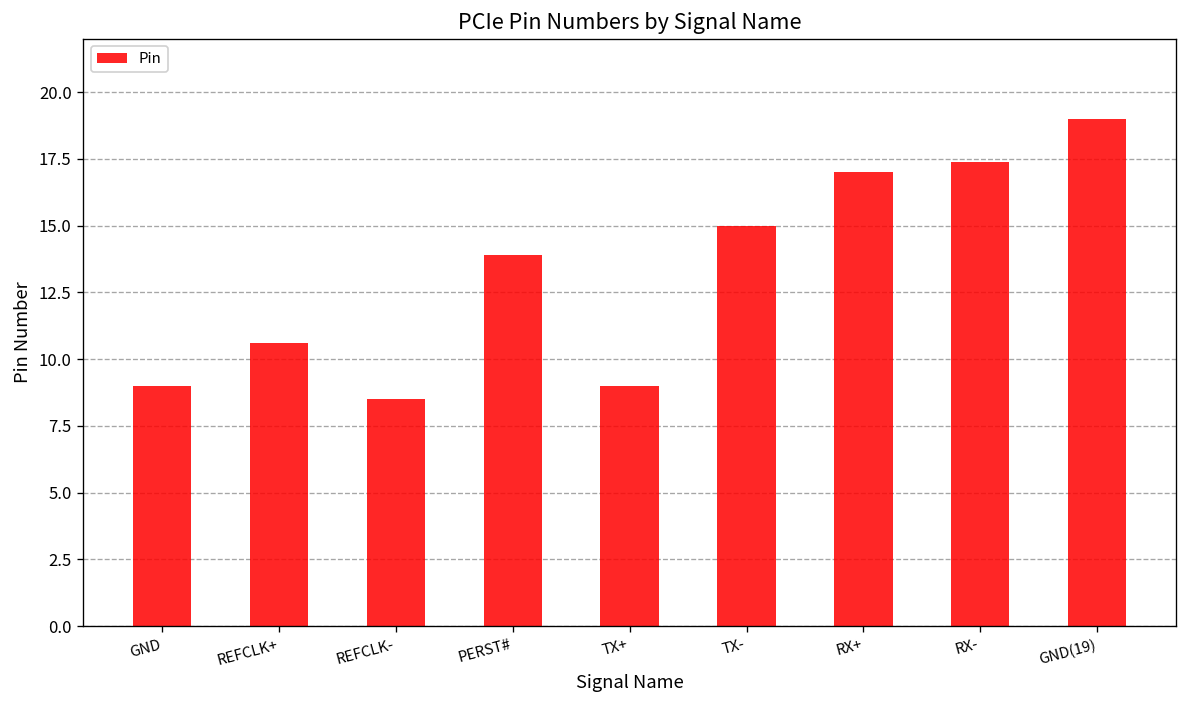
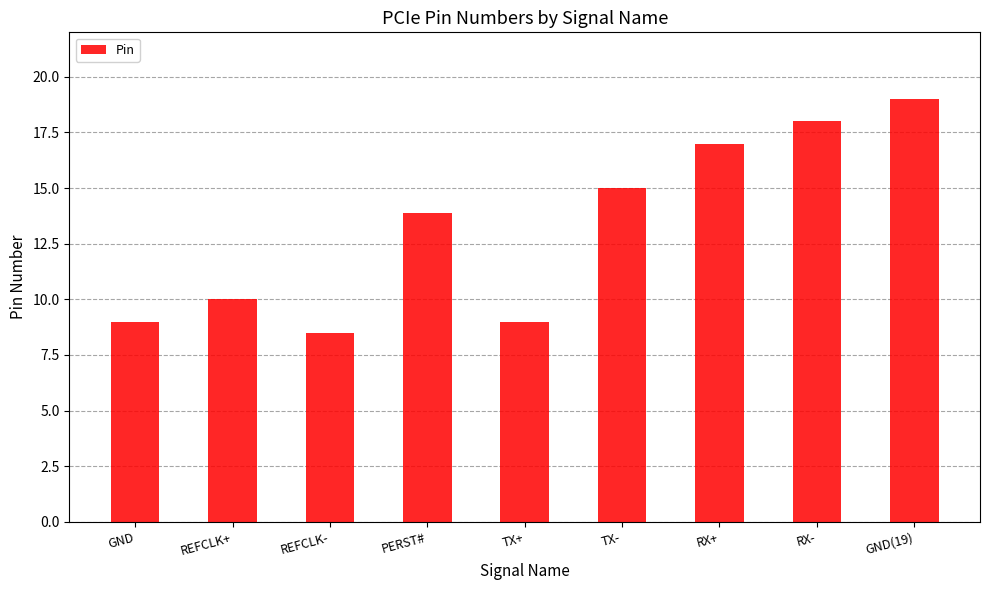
REFCLK+: 10.6 -> 10.0
RX-: 17.4 -> 18.0
